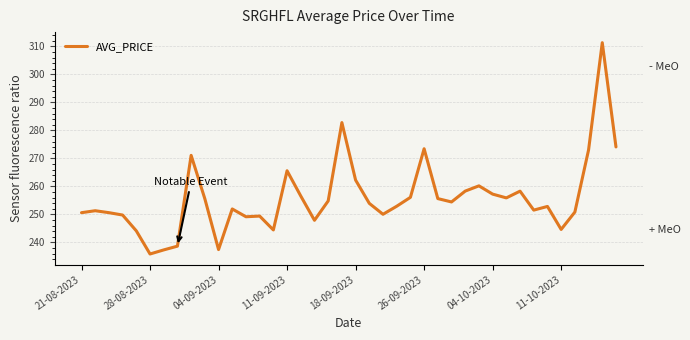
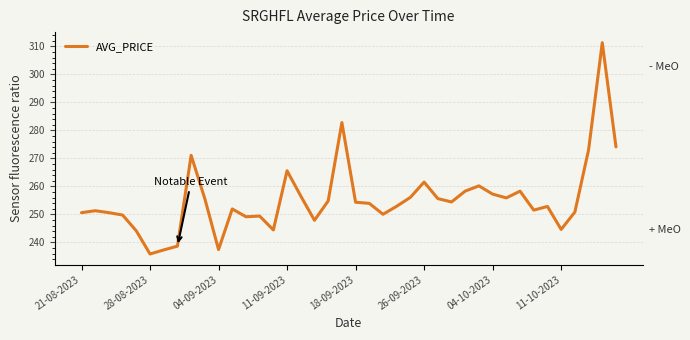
18-09-2023: 262 -> 254
26-09-2023: 273 -> 262
